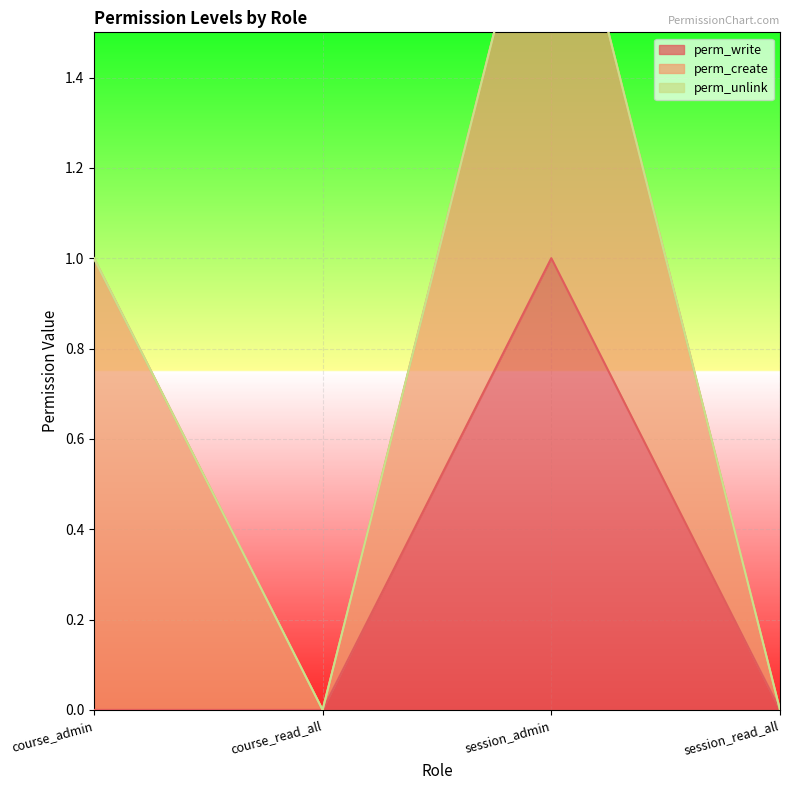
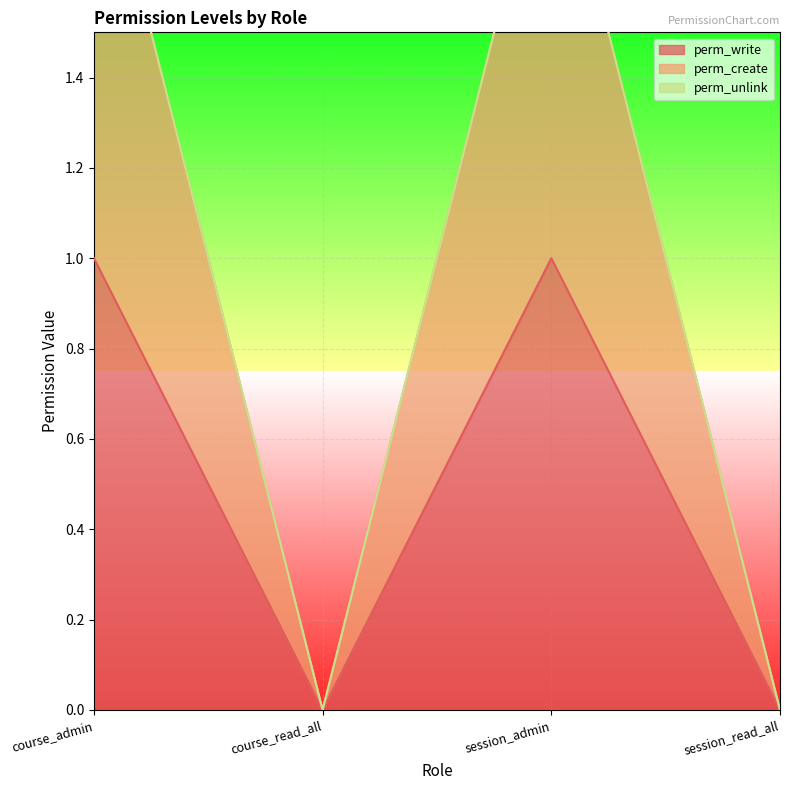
perm_write, course_admin: 0 -> 1
